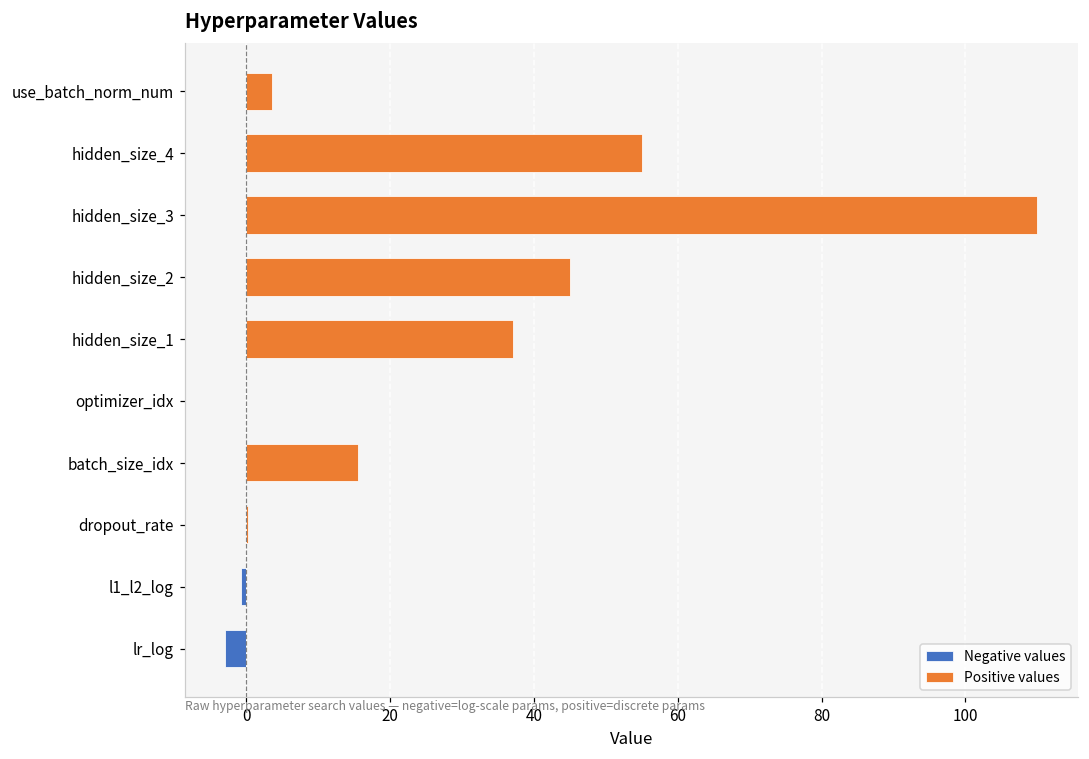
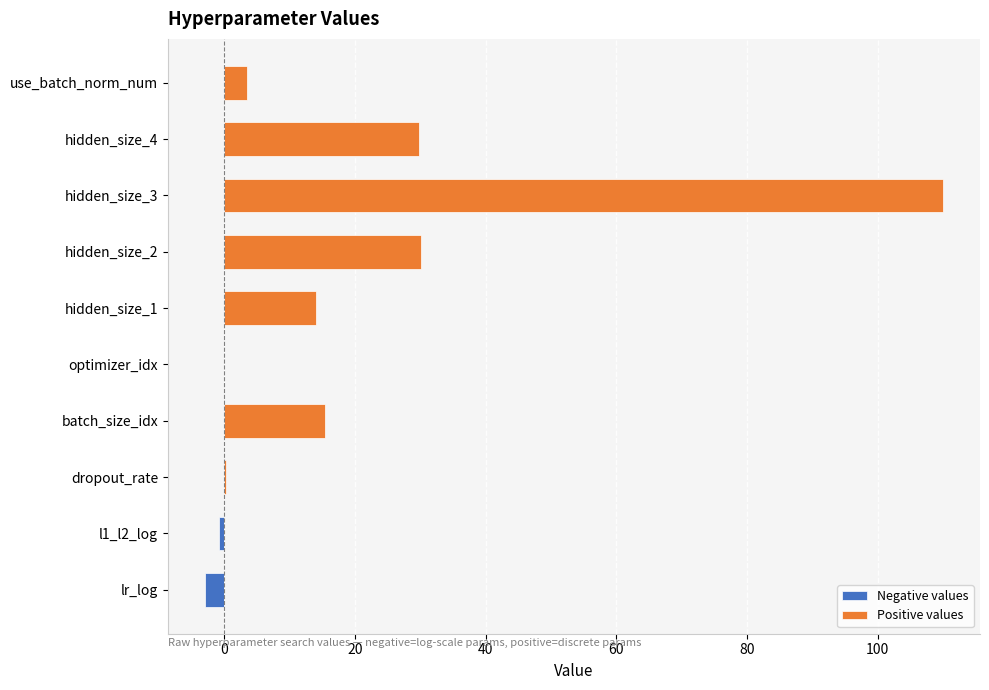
Positive values, hidden_size_4: 55 -> 30
Positive values, hidden_size_2: 45 -> 30
Positive values, hidden_size_1: 37 -> 14
